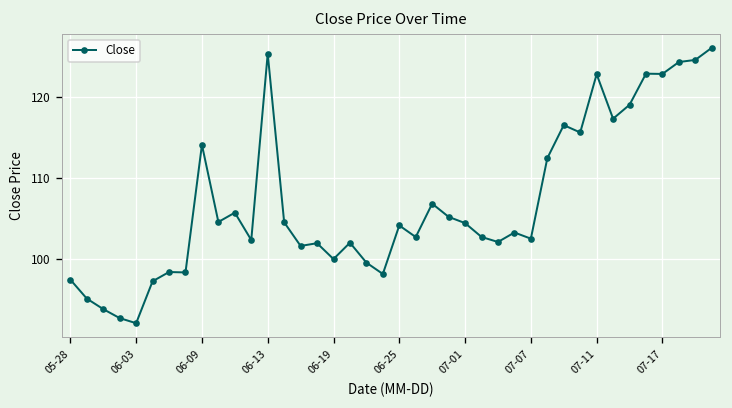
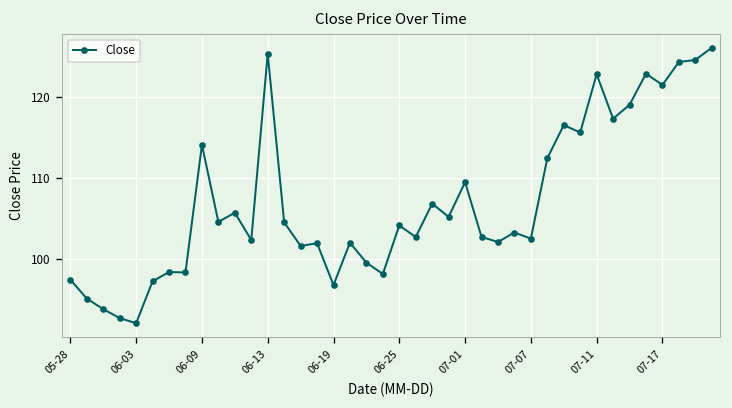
06-19: 100 -> 97
07-01: 104 -> 109
07-17: 123 -> 121
